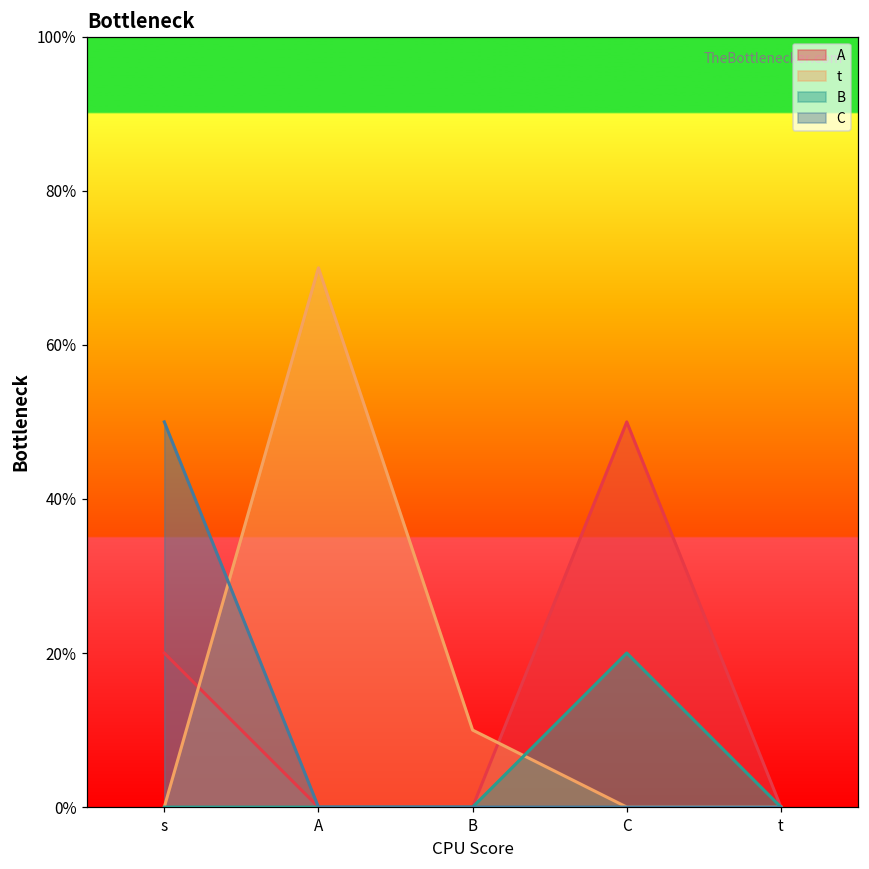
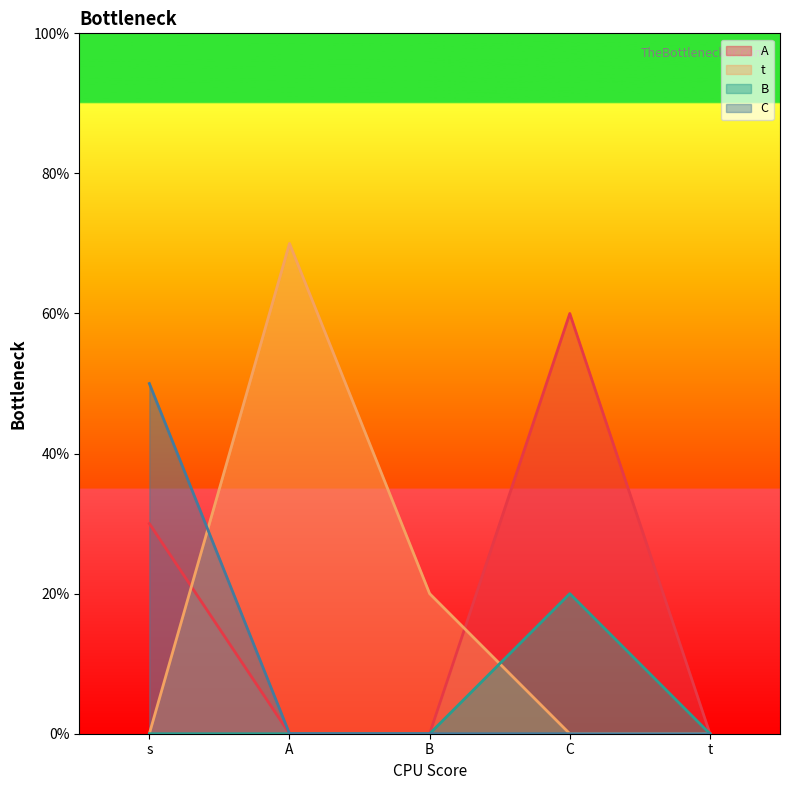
A, s: 20% -> 30%
t, B: 10% -> 20%
A, C: 50% -> 60%
